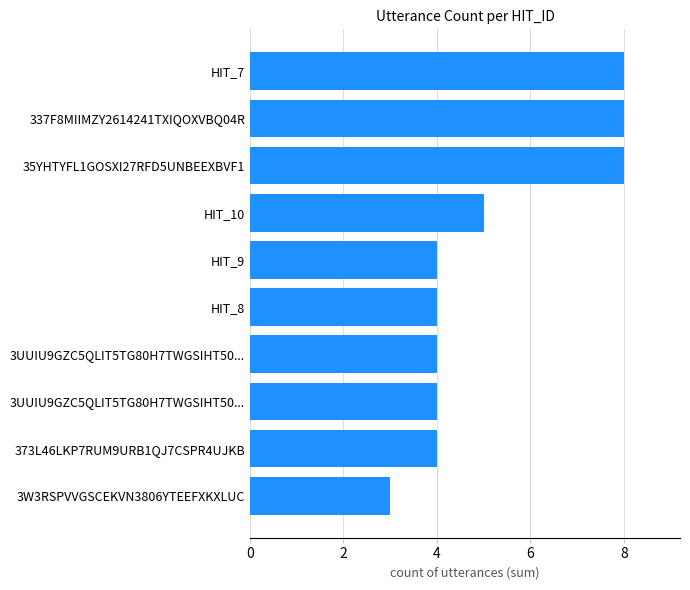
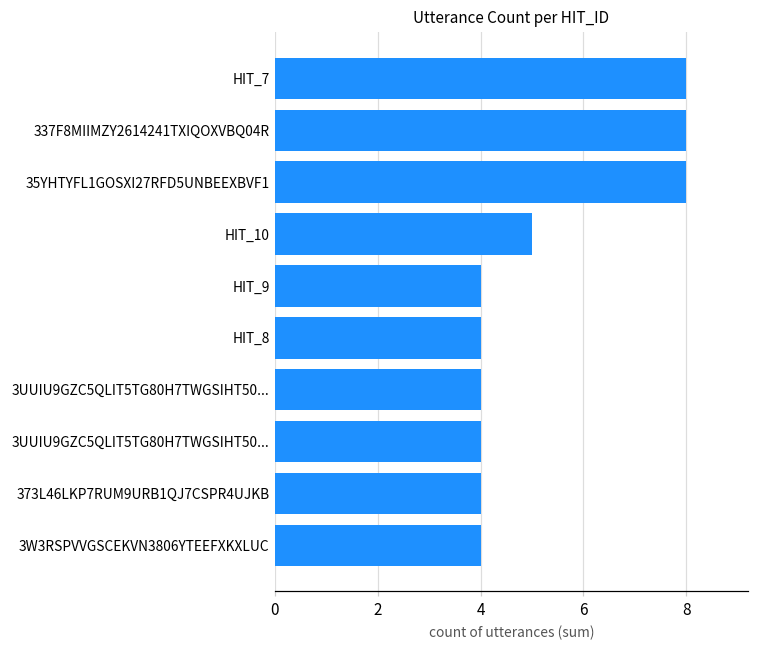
3W3RSPVVGSCEKVN3806YTEEFXKXLUC: 3 -> 4
